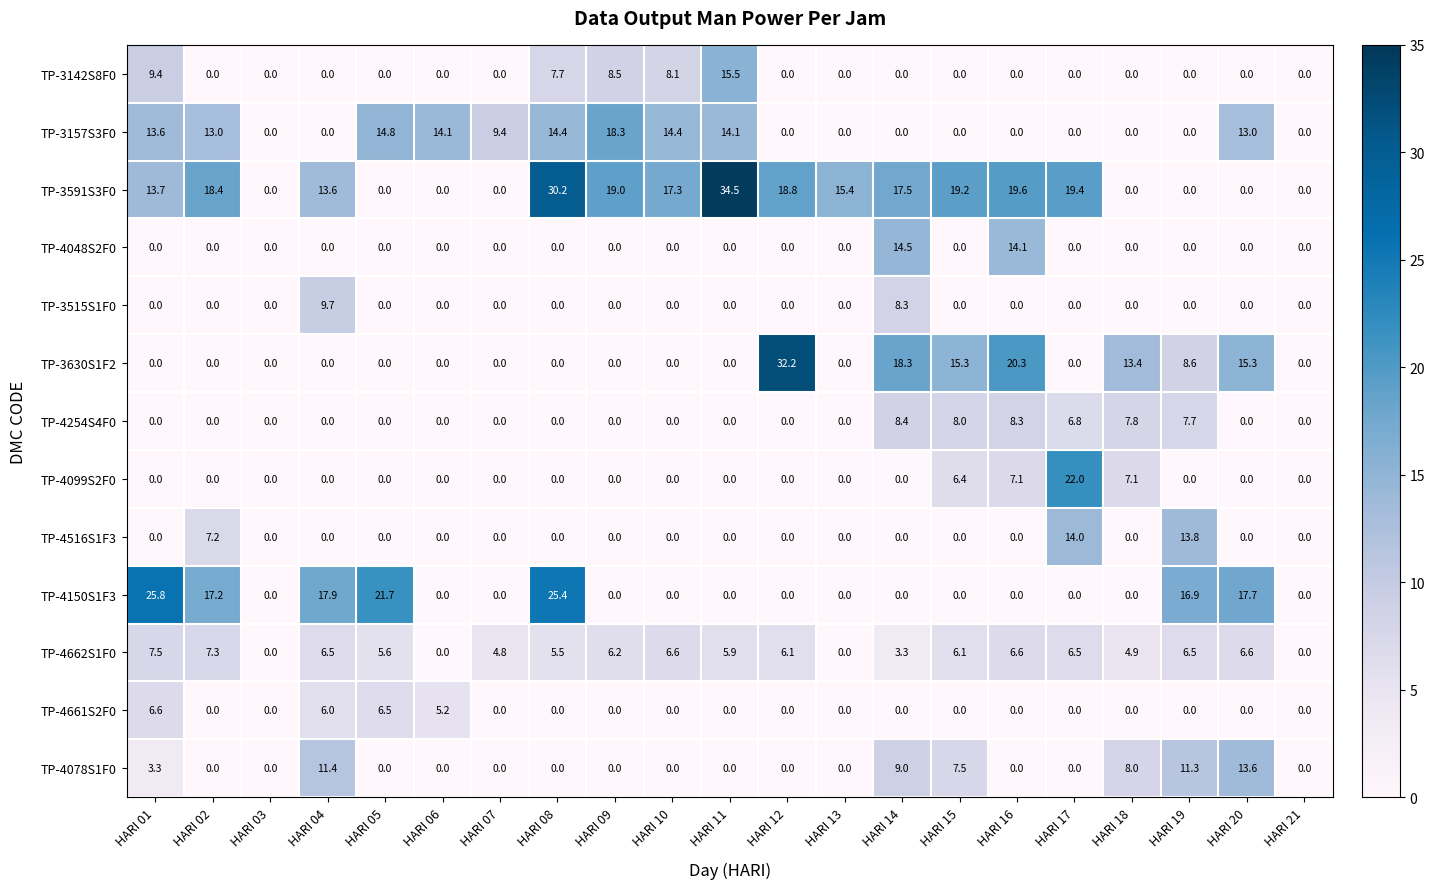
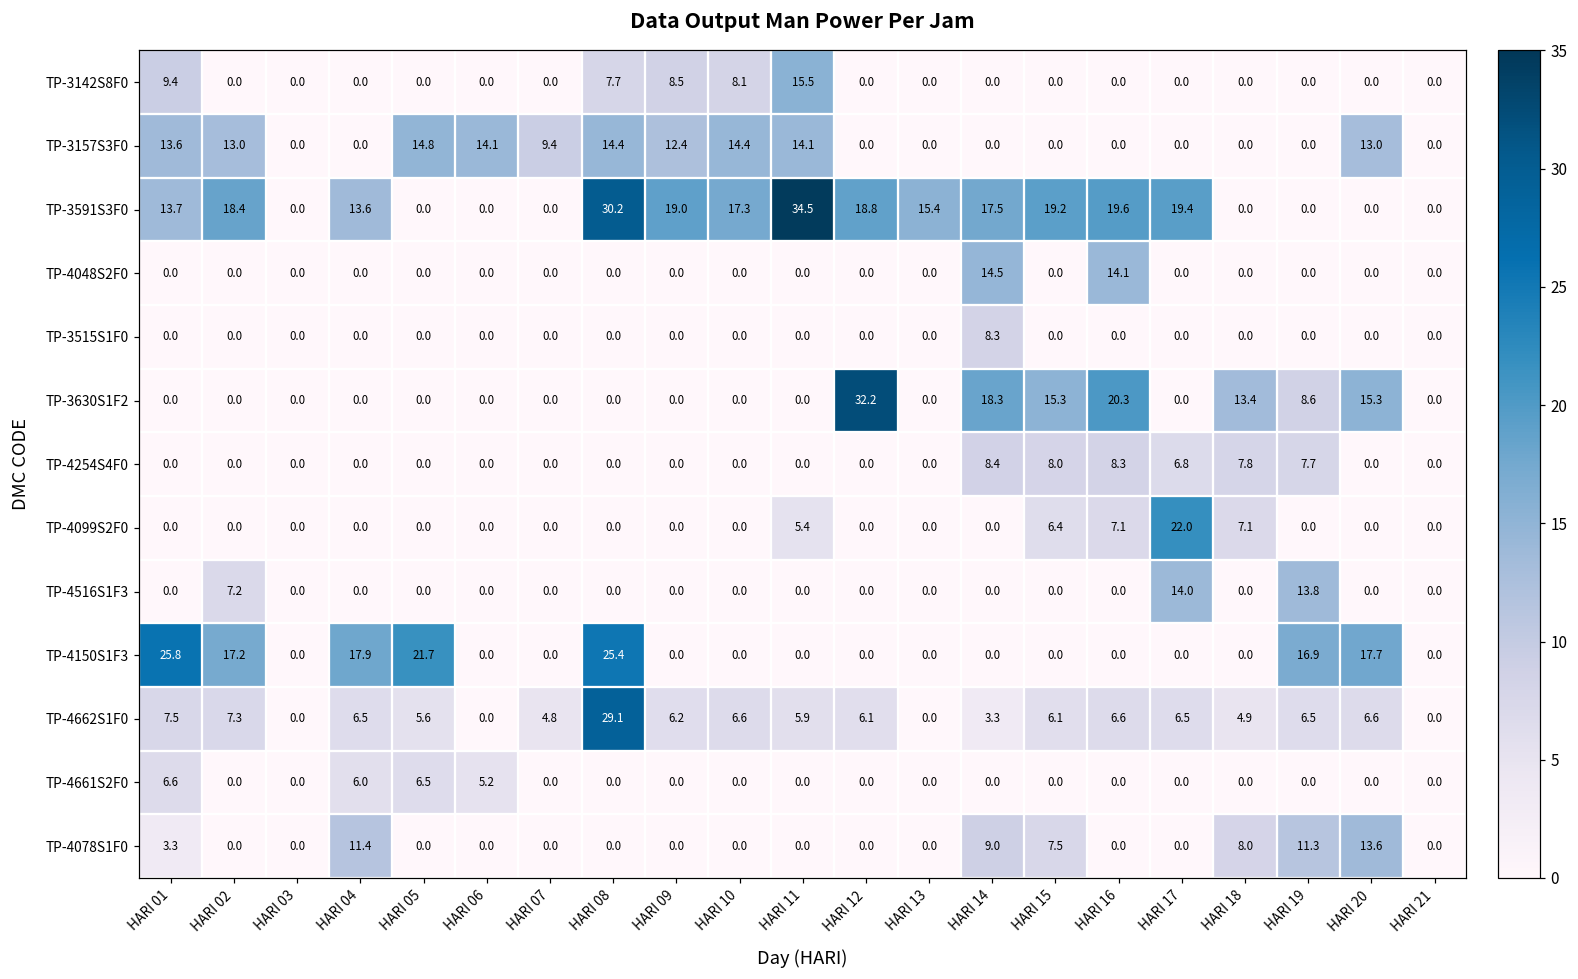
TP-3157S3F0, HARI 09: 18.3 -> 12.4
TP-3515S1F0, HARI 04: 9.7 -> 0.0
TP-4099S2F0, HARI 11: 0.0 -> 5.4
TP-4662S1F0, HARI 08: 5.5 -> 29.1
